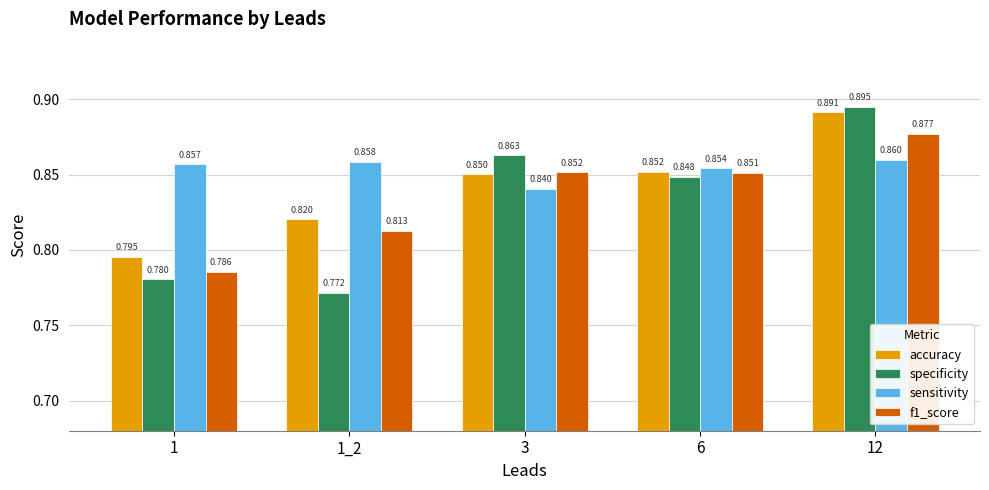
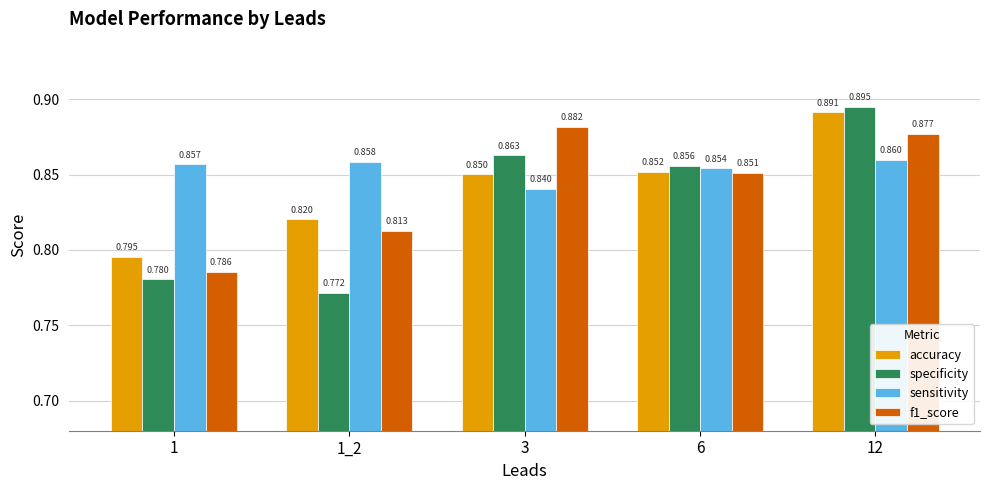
f1_score, 3: 0.852 -> 0.882
specificity, 6: 0.848 -> 0.856
